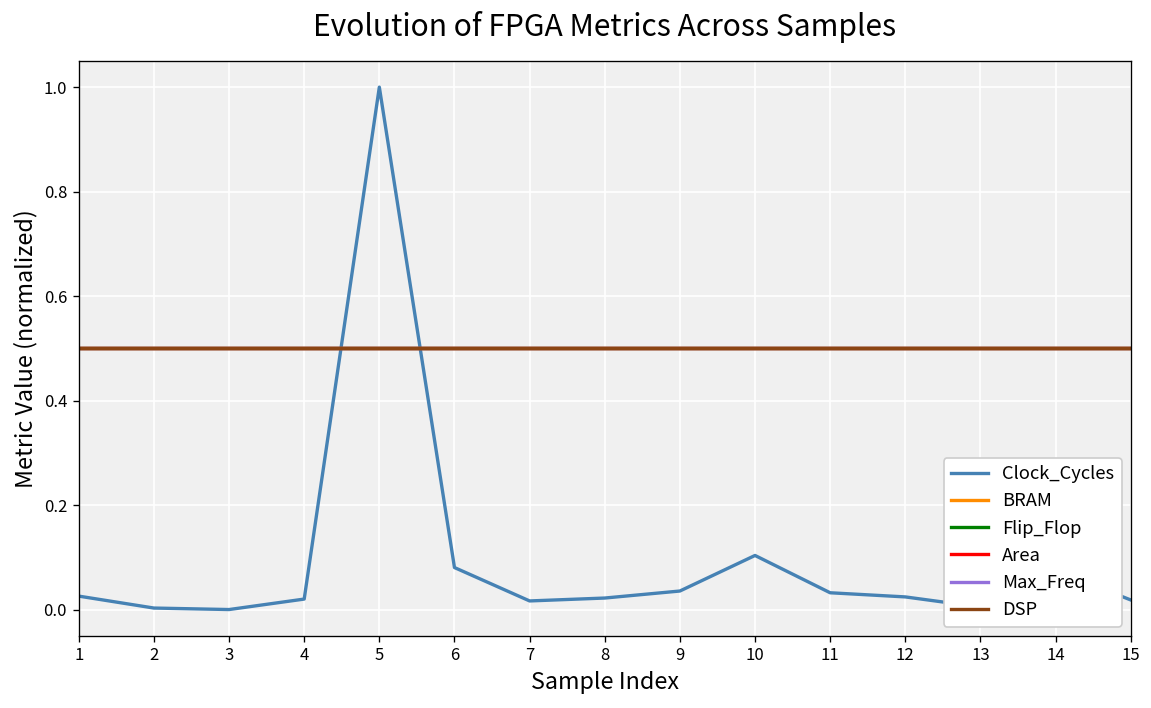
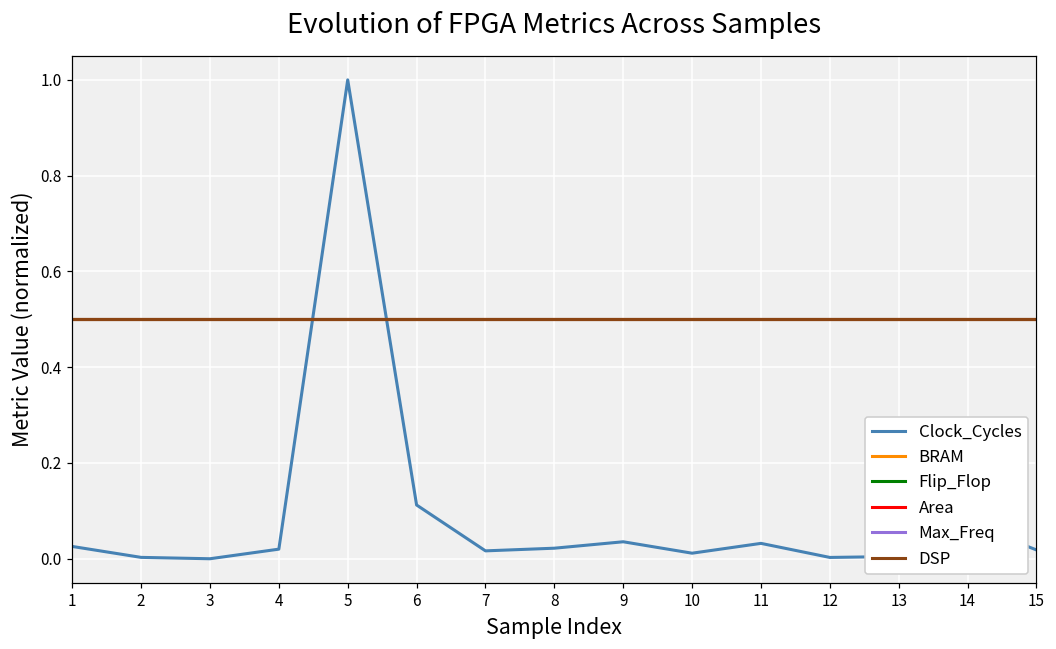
Clock_Cycles, 6: 0.08 -> 0.11
Clock_Cycles, 10: 0.10 -> 0.01
Clock_Cycles, 12: 0.02 -> 0.00
